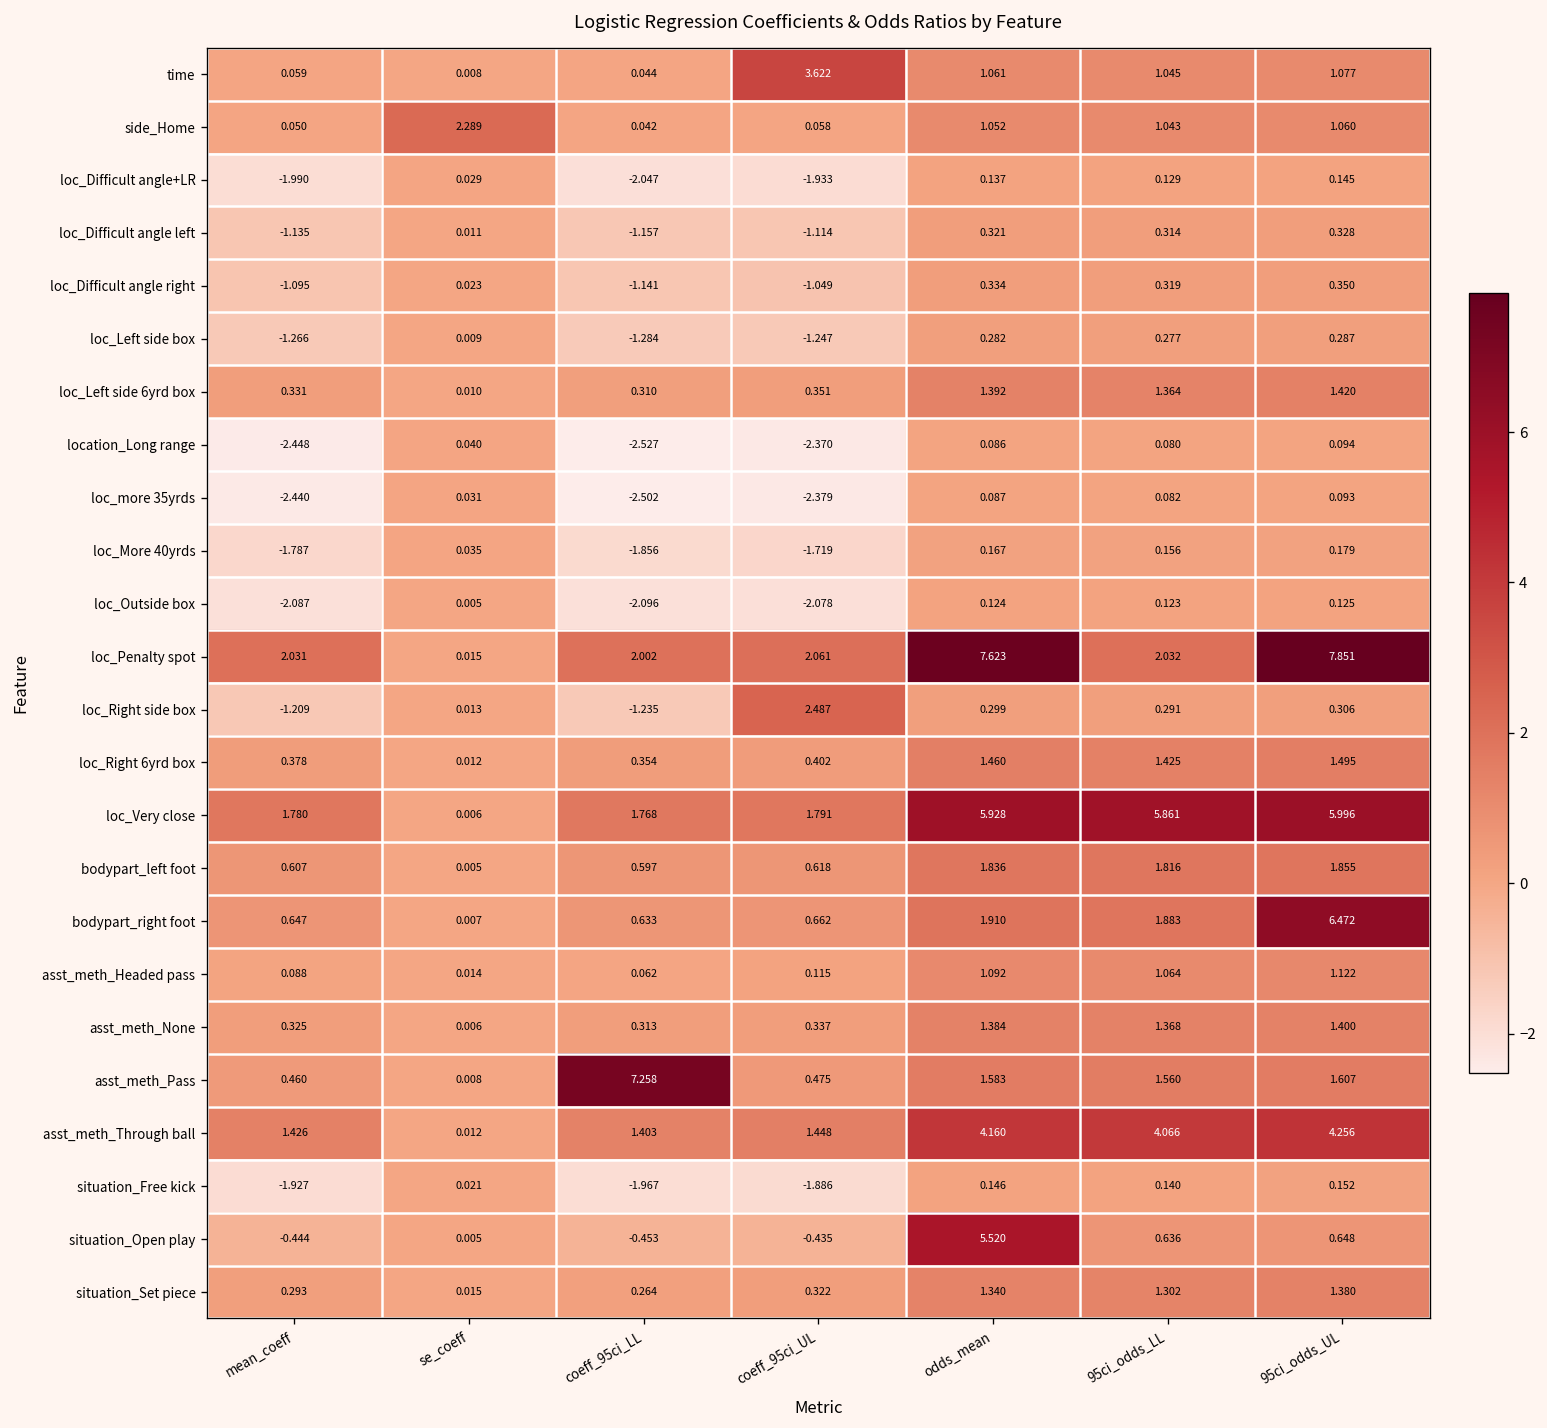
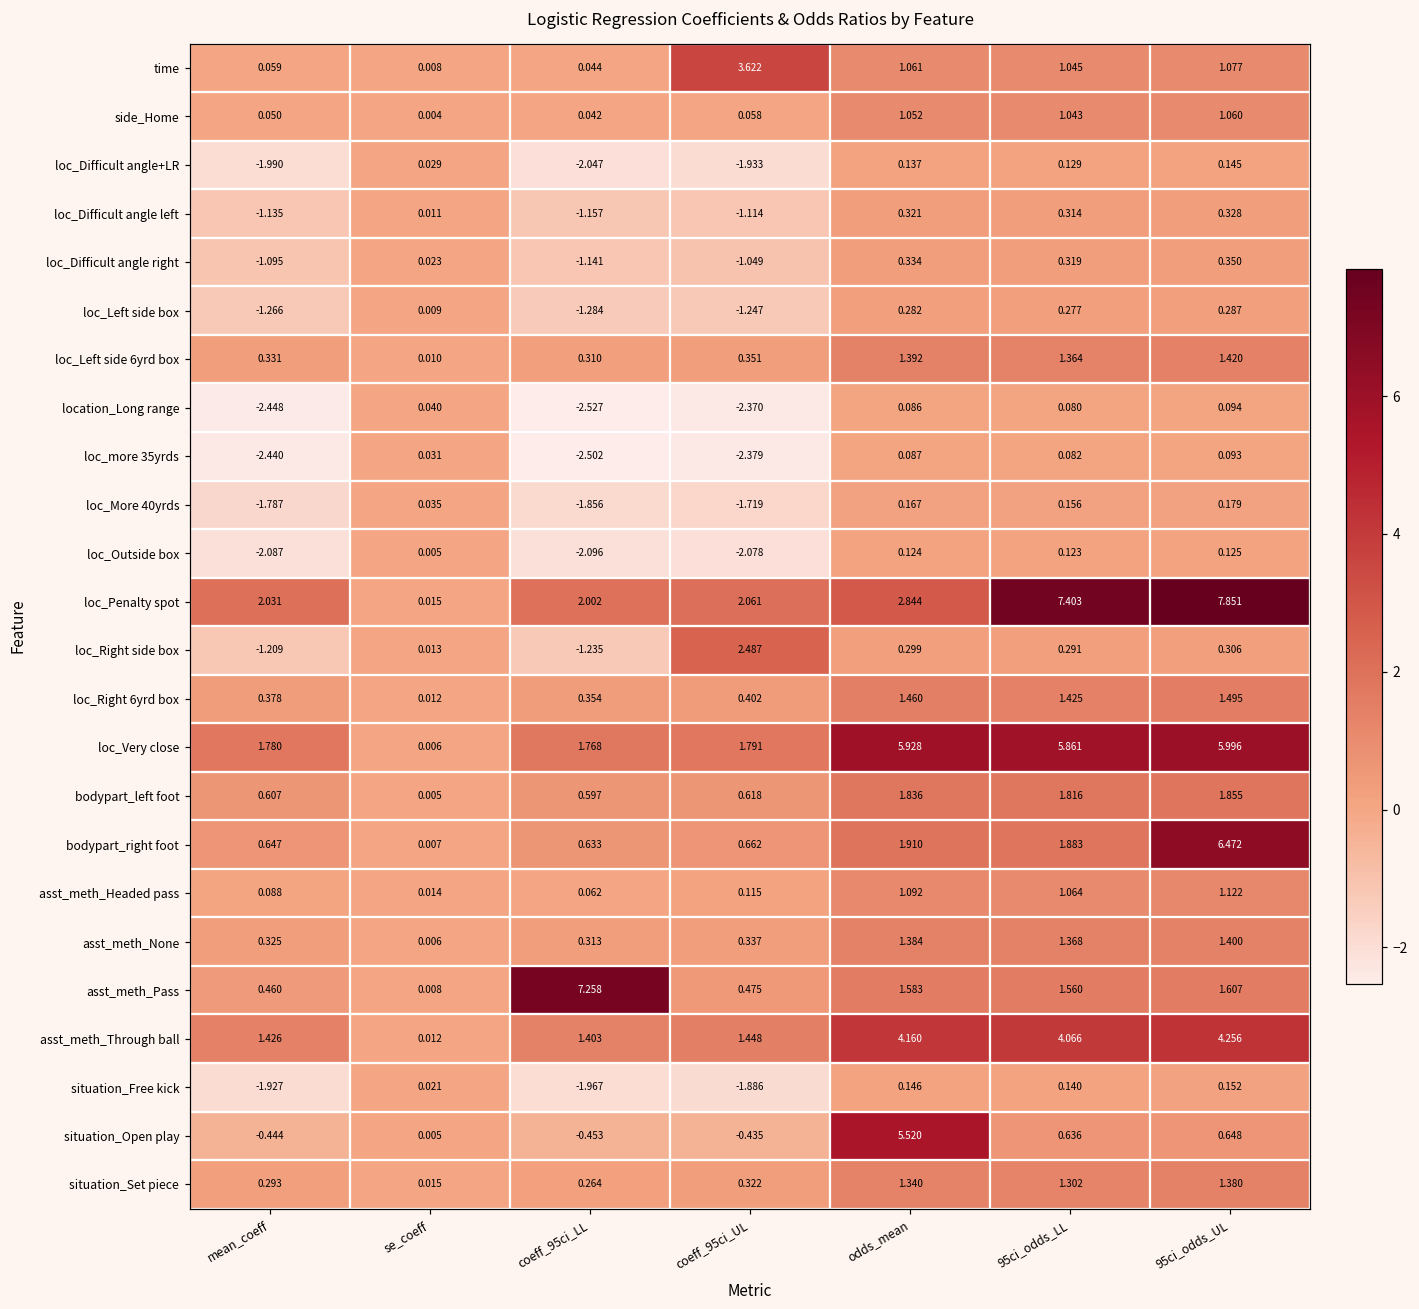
side_Home, se_coeff: 2.289 -> 0.004
loc_Penalty spot, odds_mean: 7.623 -> 2.844
loc_Penalty spot, 95ci_odds_LL: 2.032 -> 7.403
